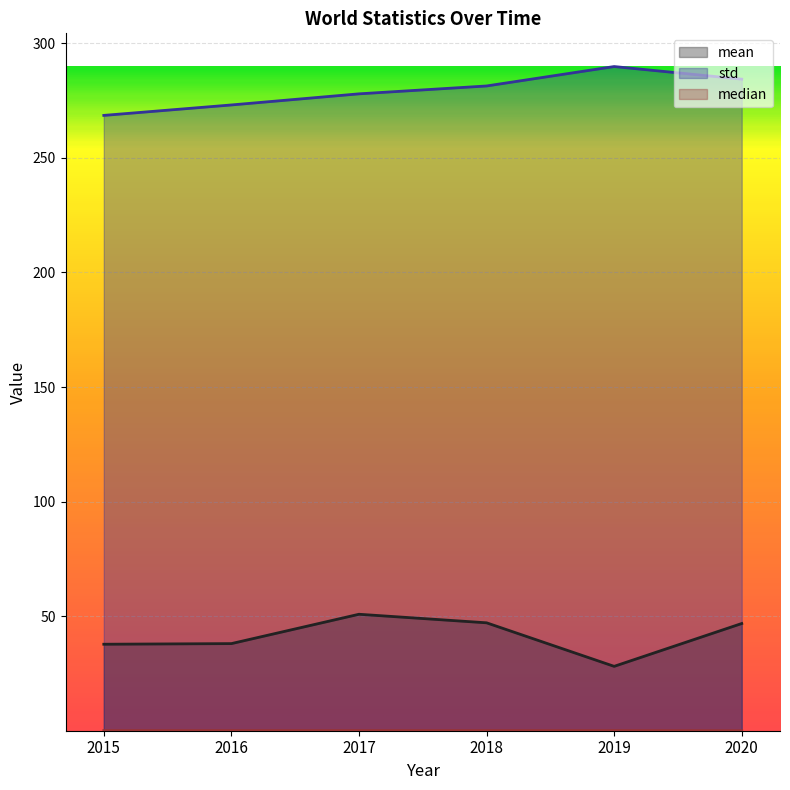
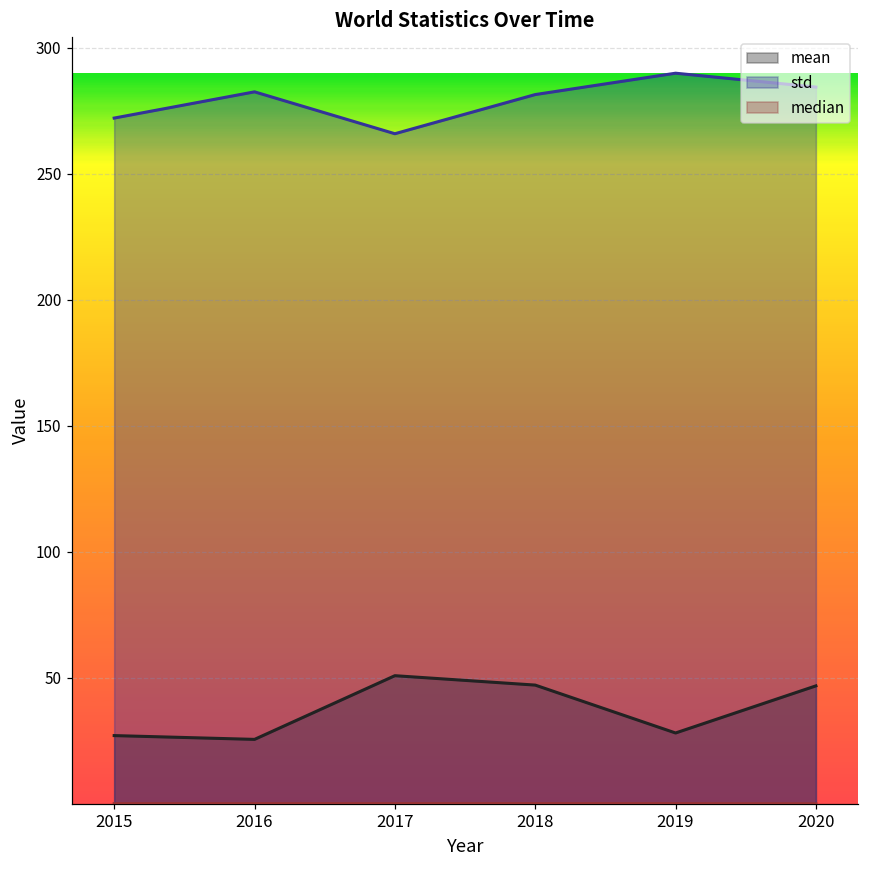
mean, 2015: 38 -> 27
std, 2015: 269 -> 272
mean, 2016: 38 -> 26
std, 2016: 273 -> 282
std, 2017: 278 -> 266
